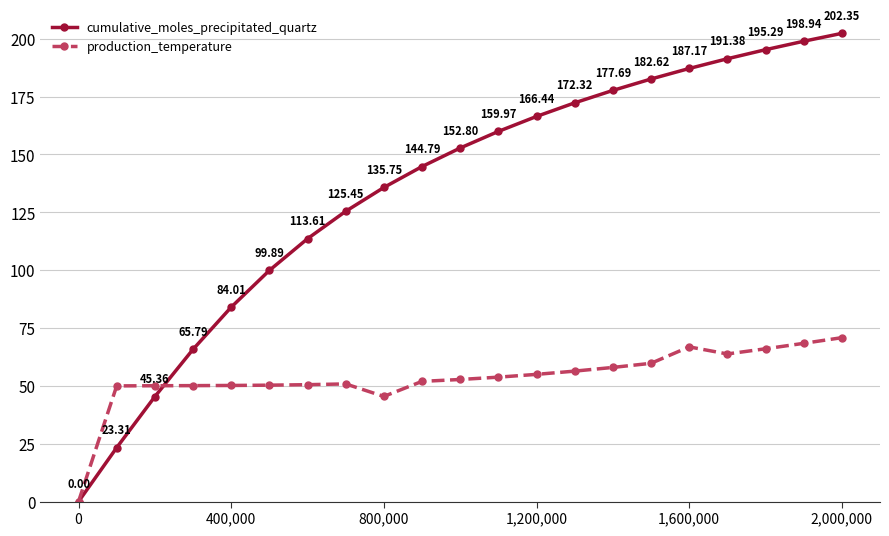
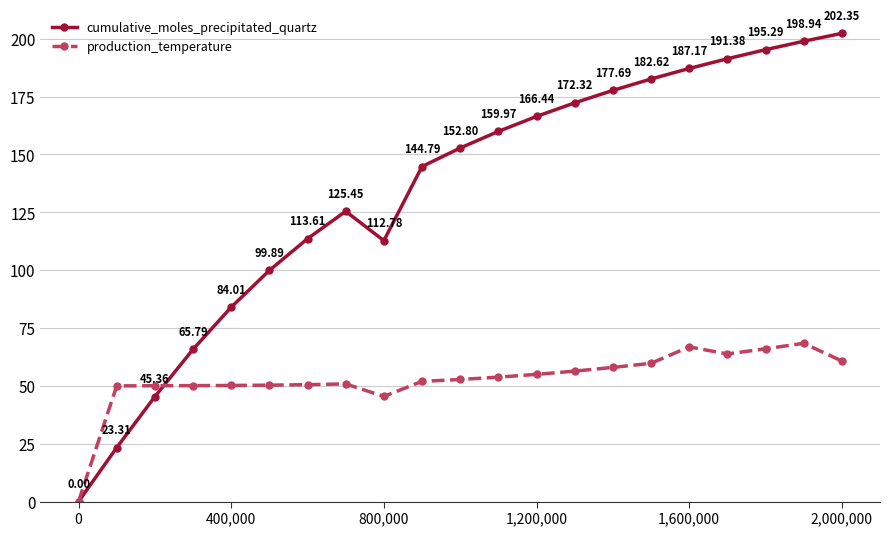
cumulative_moles_precipitated_quartz, 800,000: 135.75 -> 112.78
production_temperature, 2,000,000: 71 -> 61
